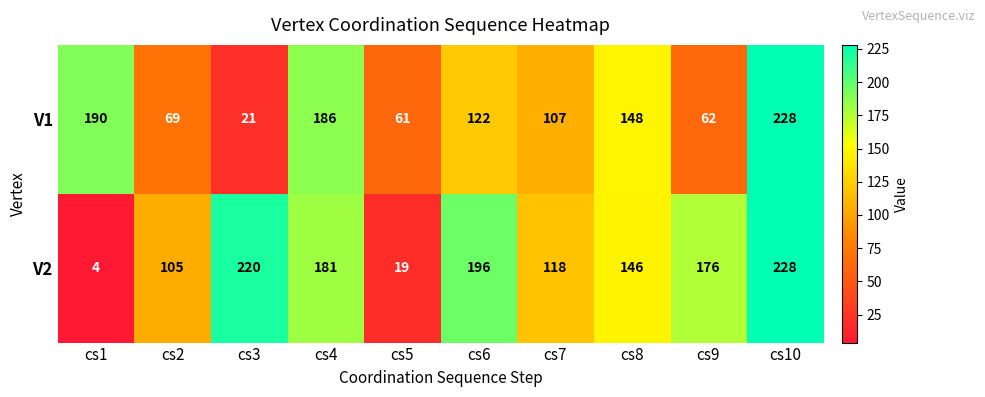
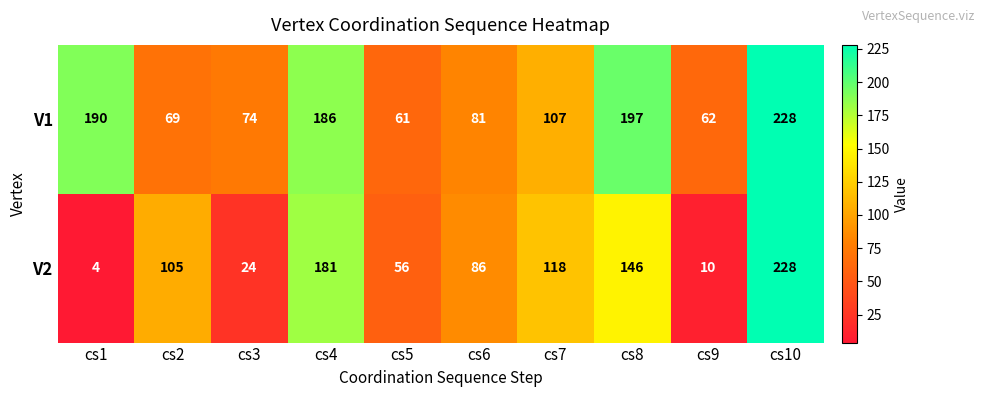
V1, cs3: 21 -> 74
V1, cs6: 122 -> 81
V1, cs8: 148 -> 197
V2, cs3: 220 -> 24
V2, cs5: 19 -> 56
V2, cs6: 196 -> 86
V2, cs9: 176 -> 10
